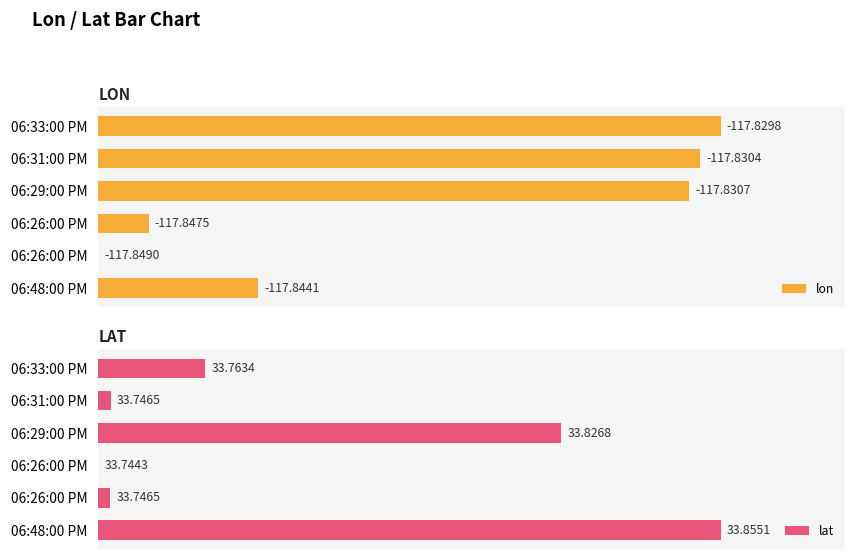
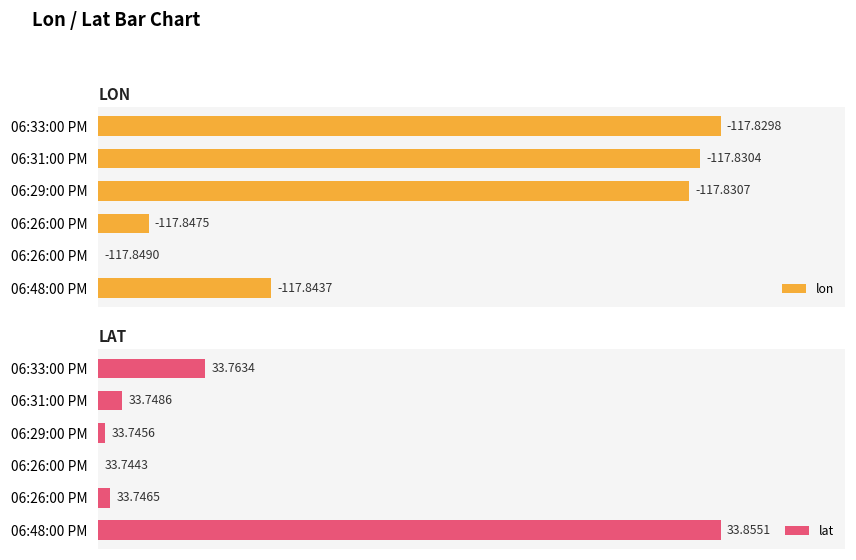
LON, 06:48:00 PM: -117.8441 -> -117.8437
LAT, 06:31:00 PM: 33.7465 -> 33.7486
LAT, 06:29:00 PM: 33.8268 -> 33.7456
